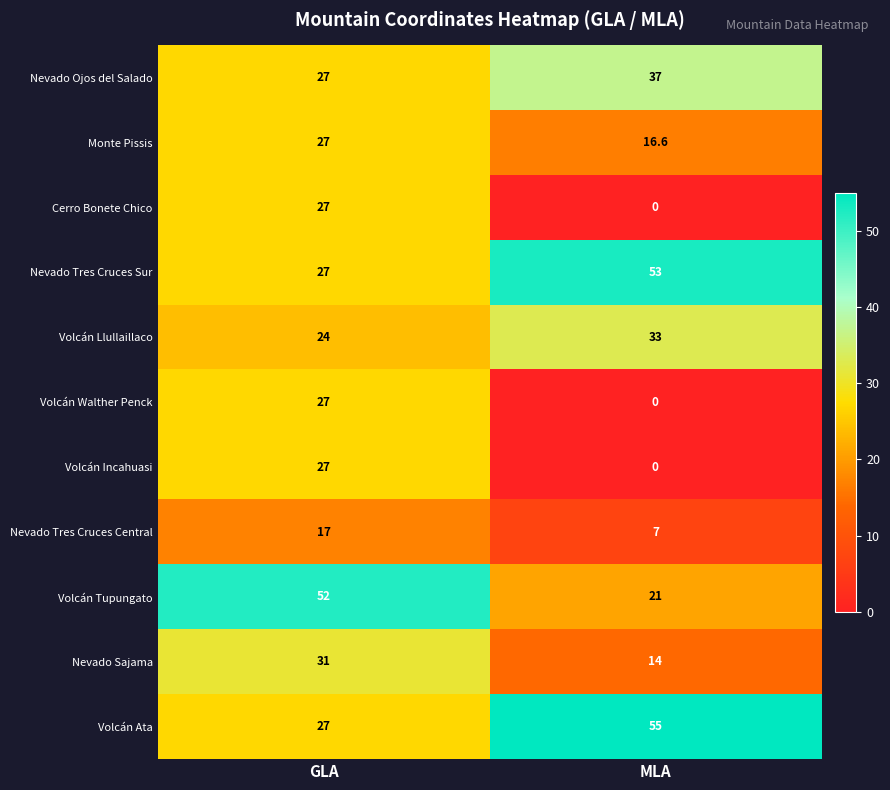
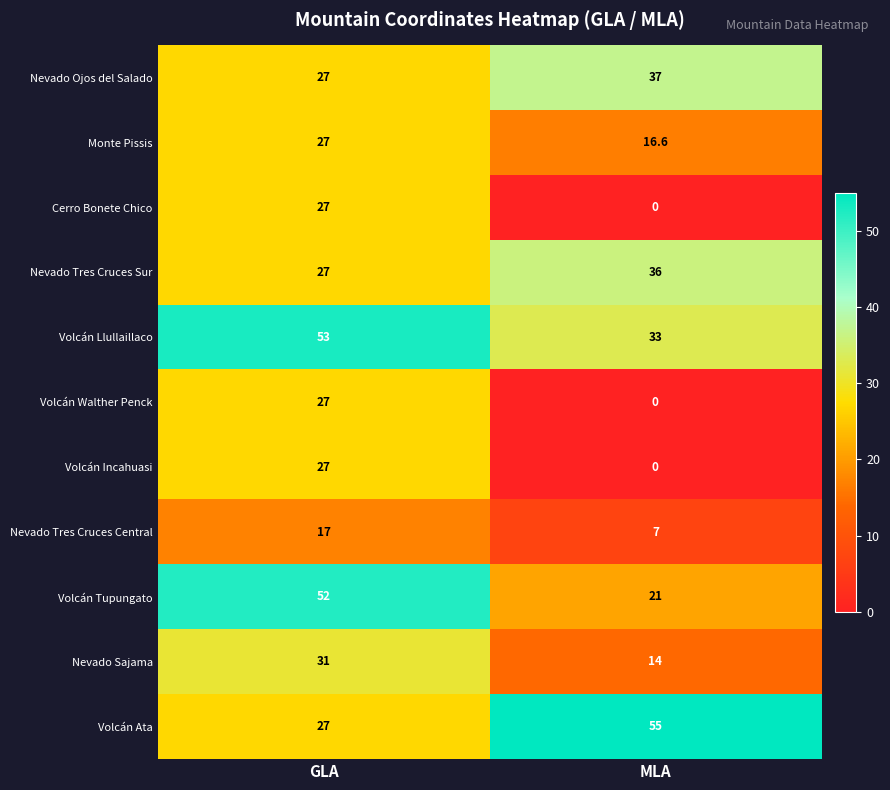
Nevado Tres Cruces Sur, MLA: 53 -> 36
Volcán Llullaillaco, GLA: 24 -> 53
